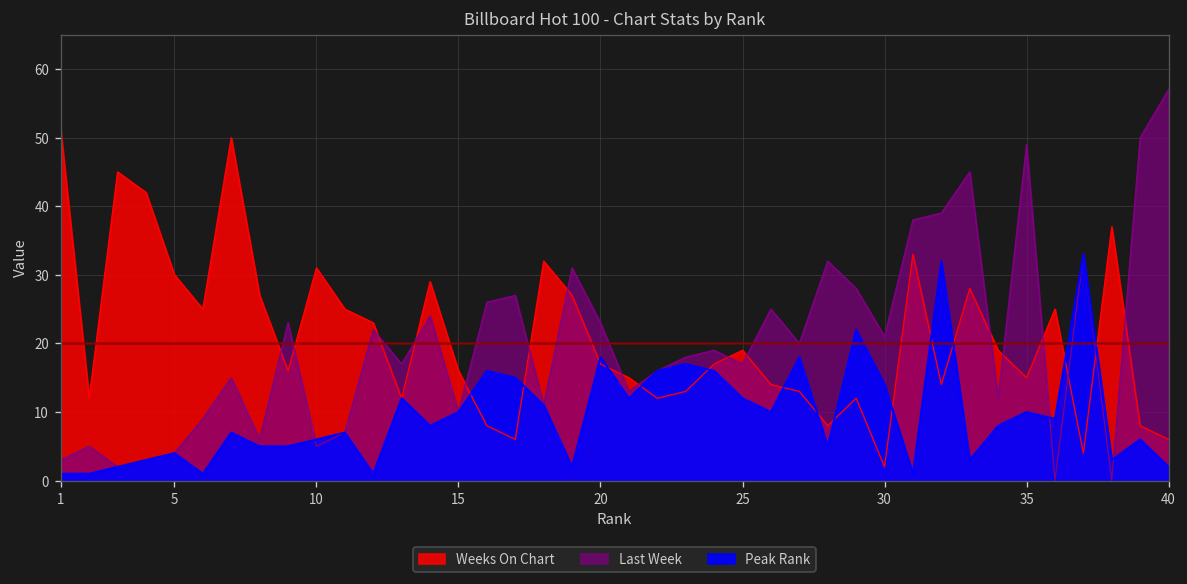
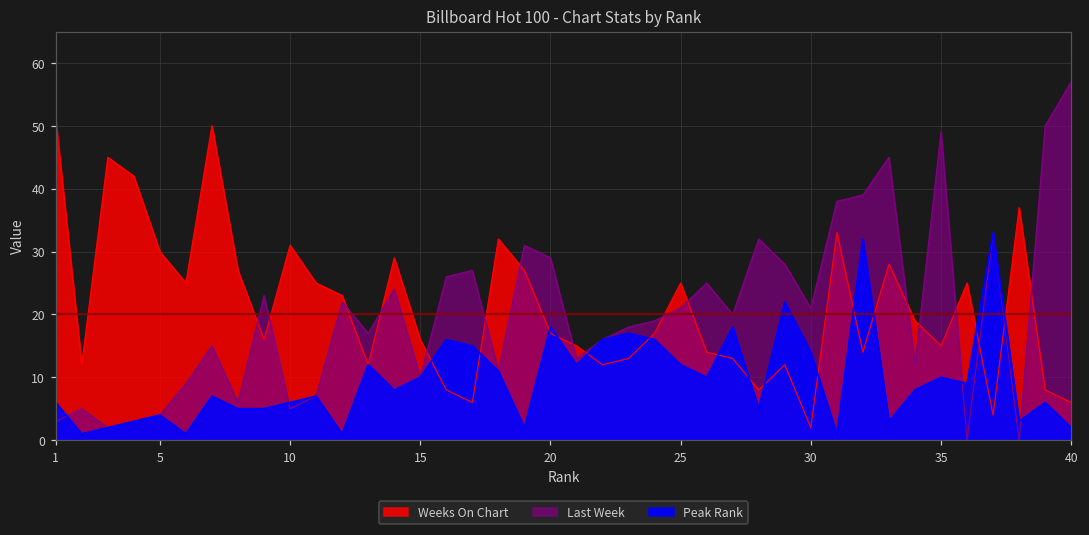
Peak Rank, 1: 1 -> 6
Last Week, 20: 23 -> 29
Weeks On Chart, 25: 19 -> 25
Last Week, 25: 17 -> 21
